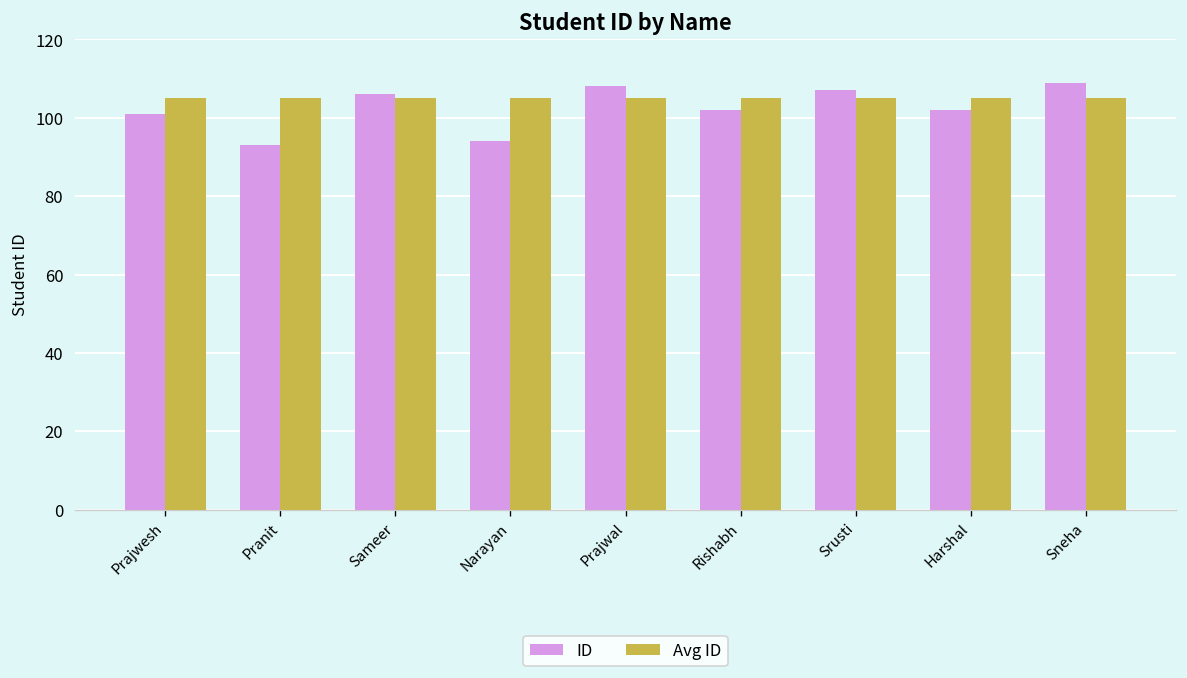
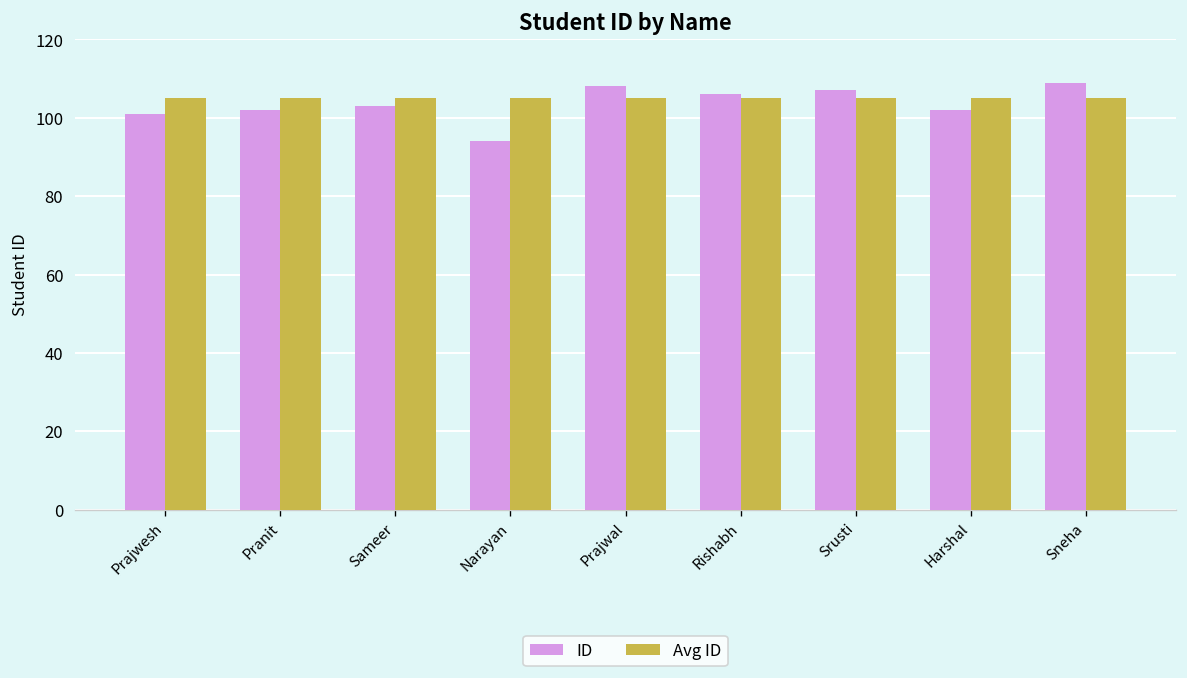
ID, Pranit: 93 -> 102
ID, Sameer: 106 -> 103
ID, Rishabh: 102 -> 106
